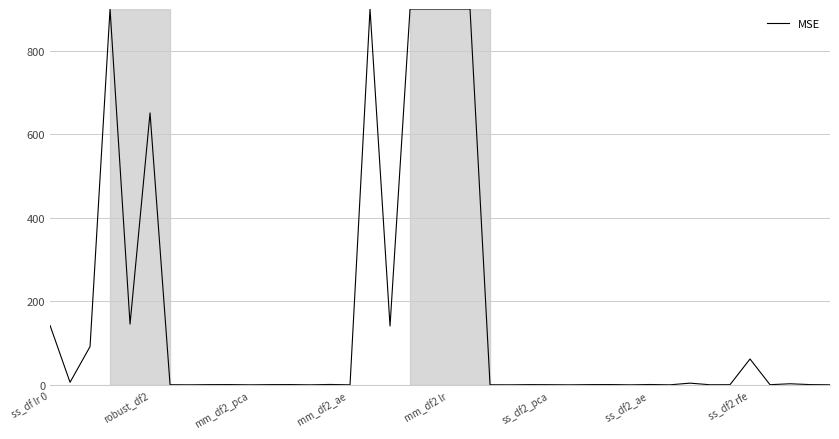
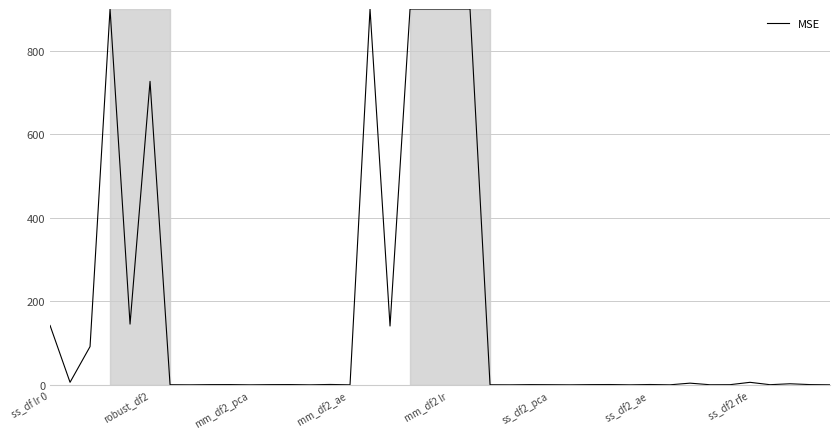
robust_df2: 650 -> 730
ss_df2 rfe: 60 -> 10
